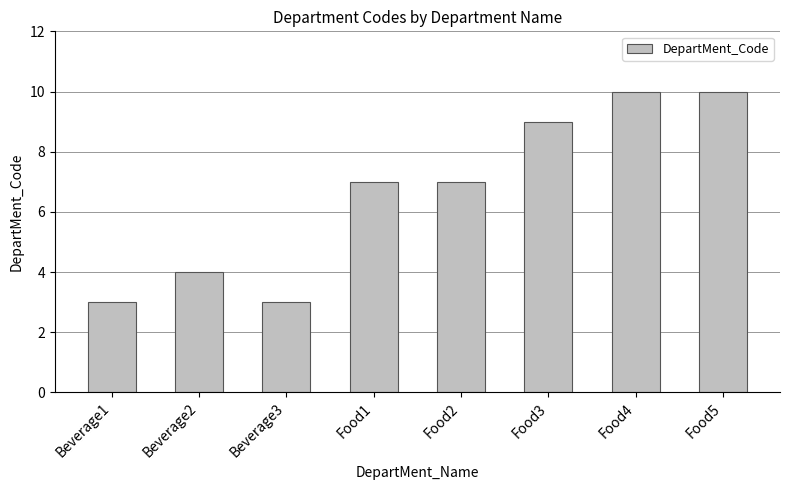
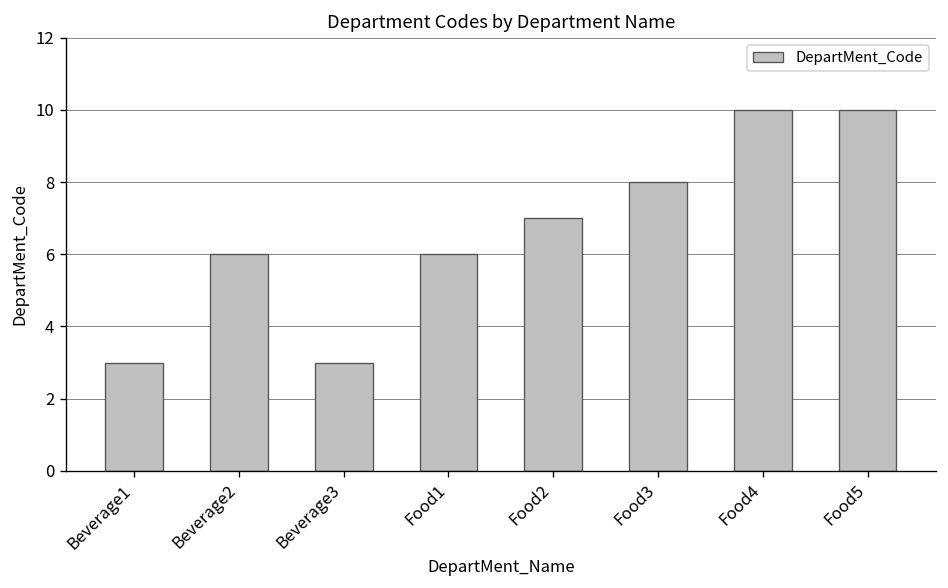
Beverage2: 4 -> 6
Food1: 7 -> 6
Food3: 9 -> 8
